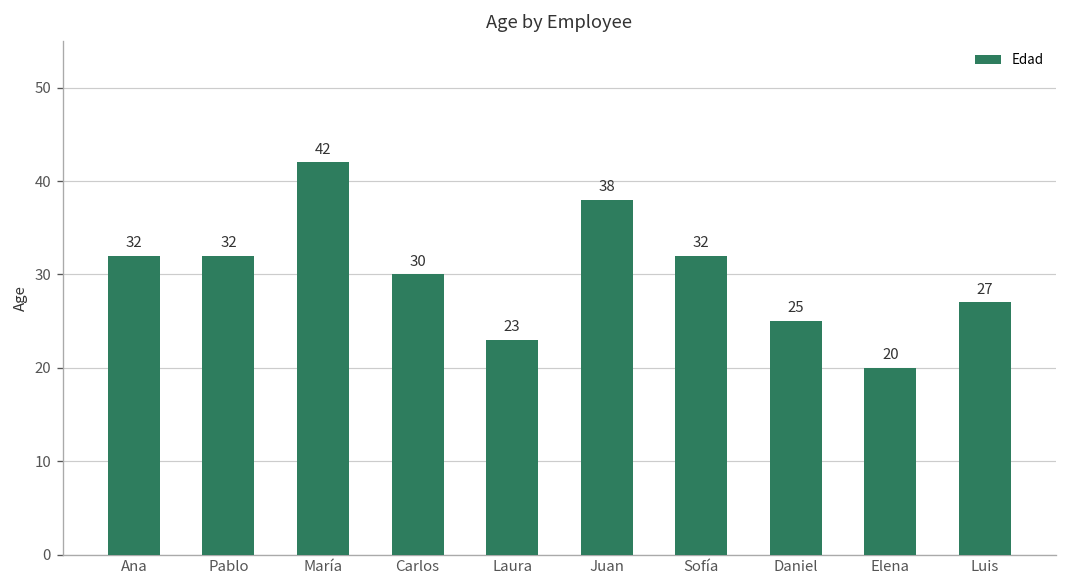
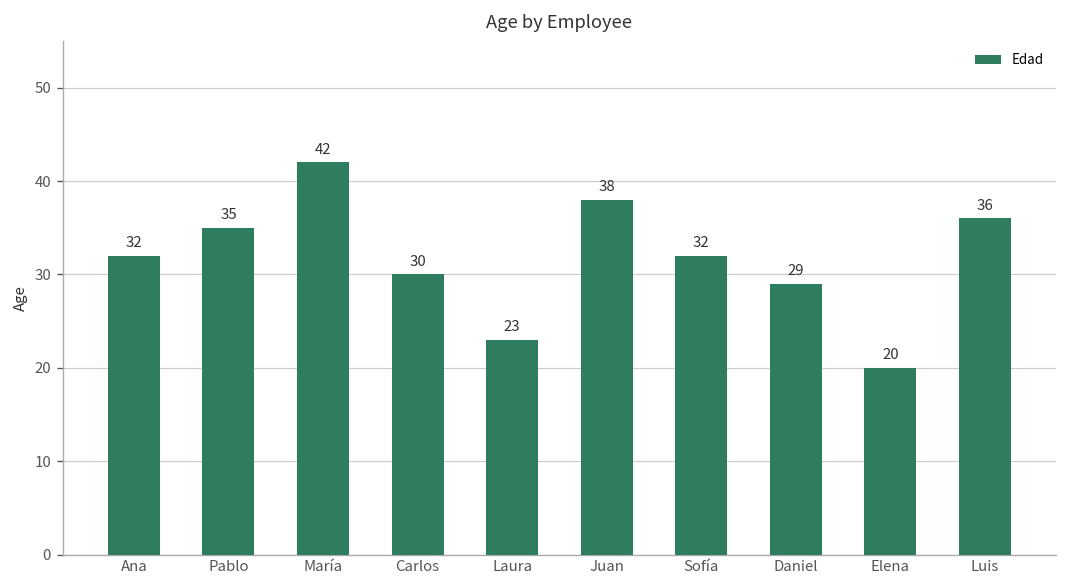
Pablo: 32 -> 35
Daniel: 25 -> 29
Luis: 27 -> 36
